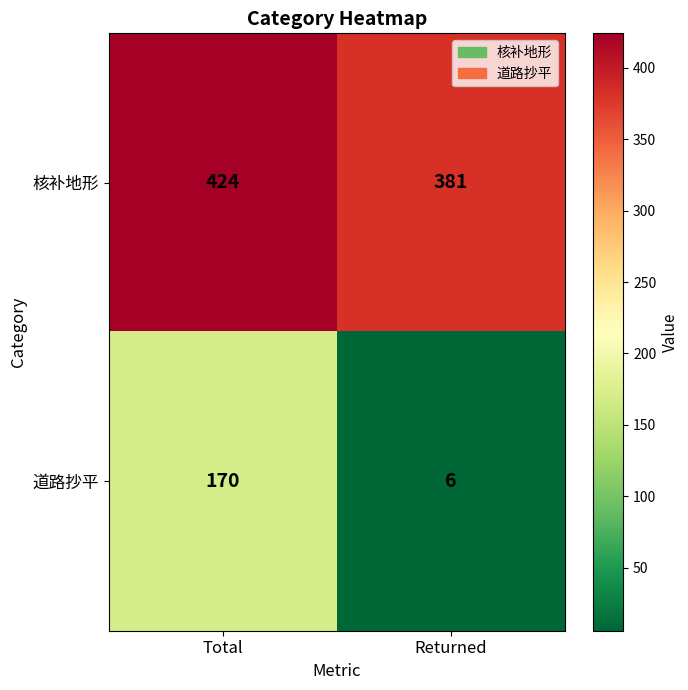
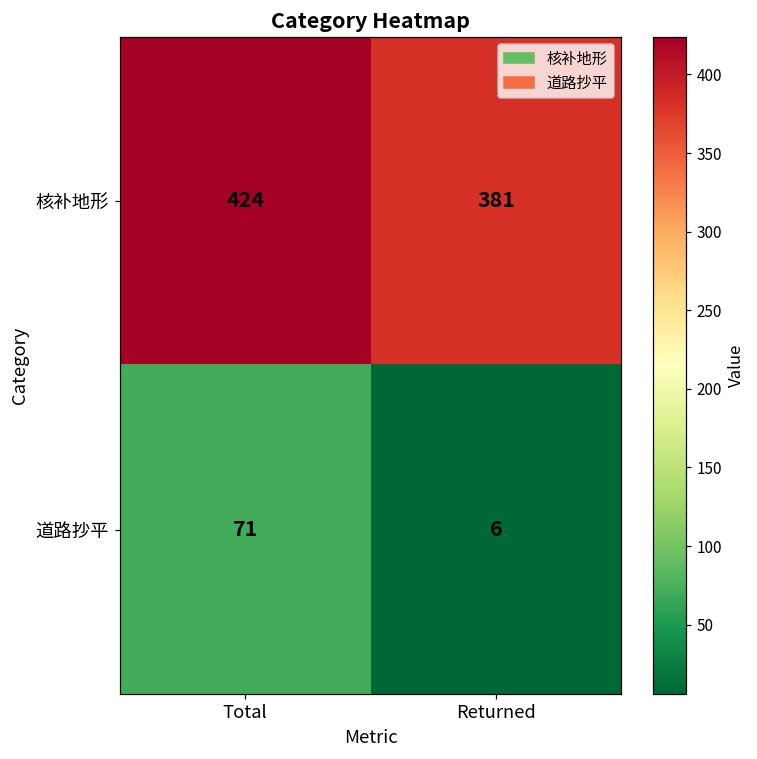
道路抄平, Total: 170 -> 71
